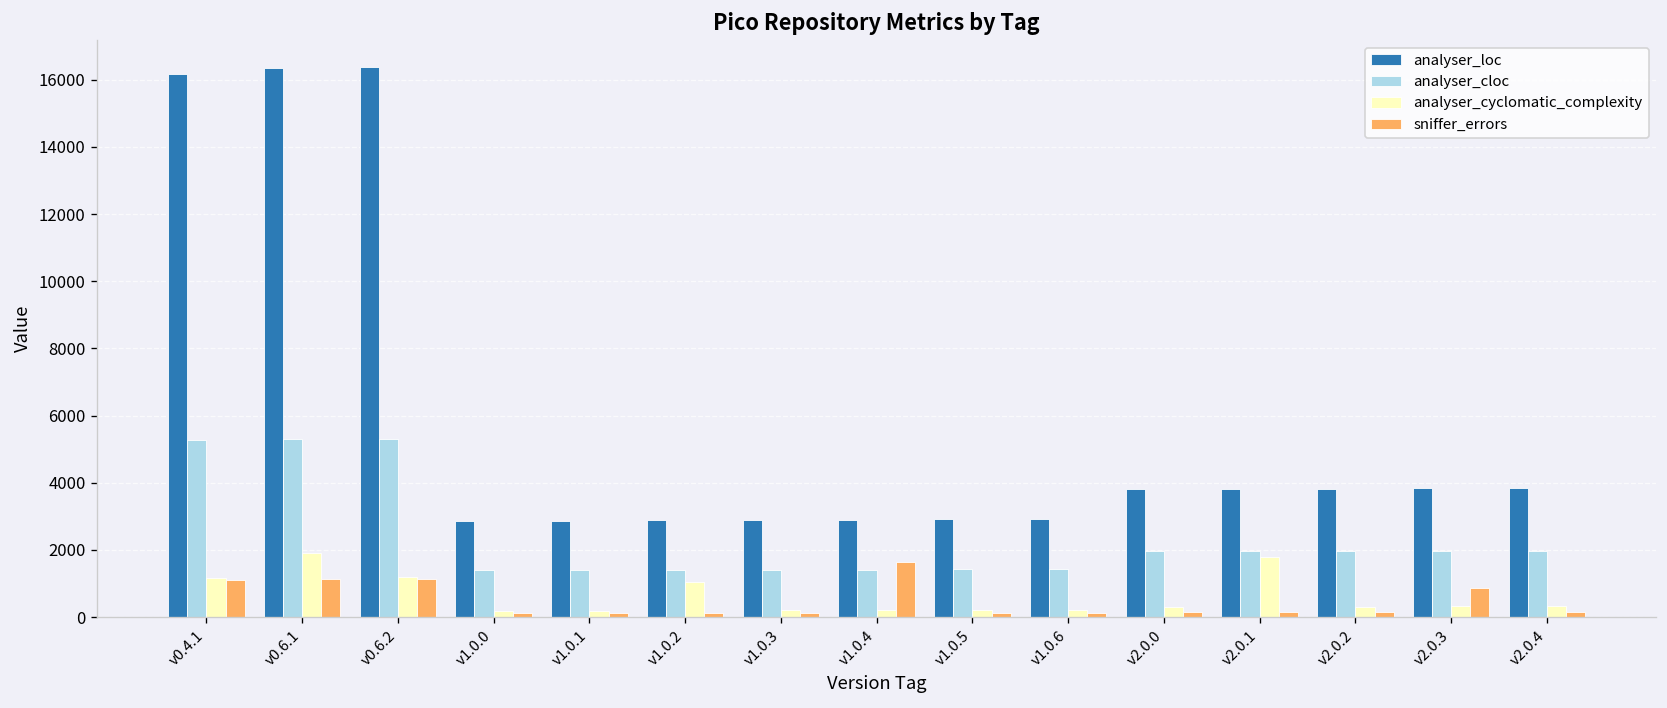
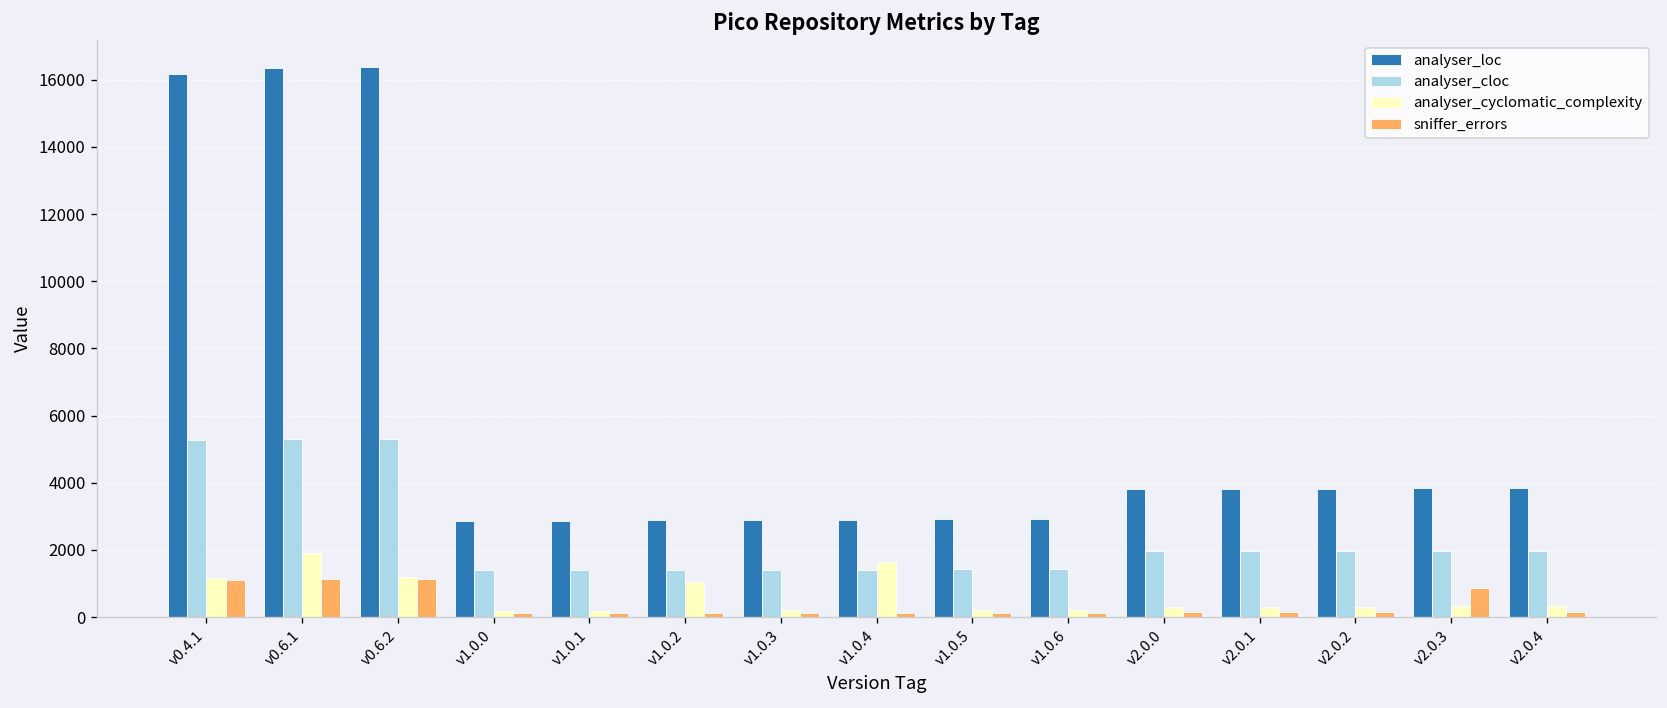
analyser_cyclomatic_complexity, v1.0.4: 200 -> 1700
sniffer_errors, v1.0.4: 1700 -> 100
analyser_cyclomatic_complexity, v2.0.1: 1800 -> 300
